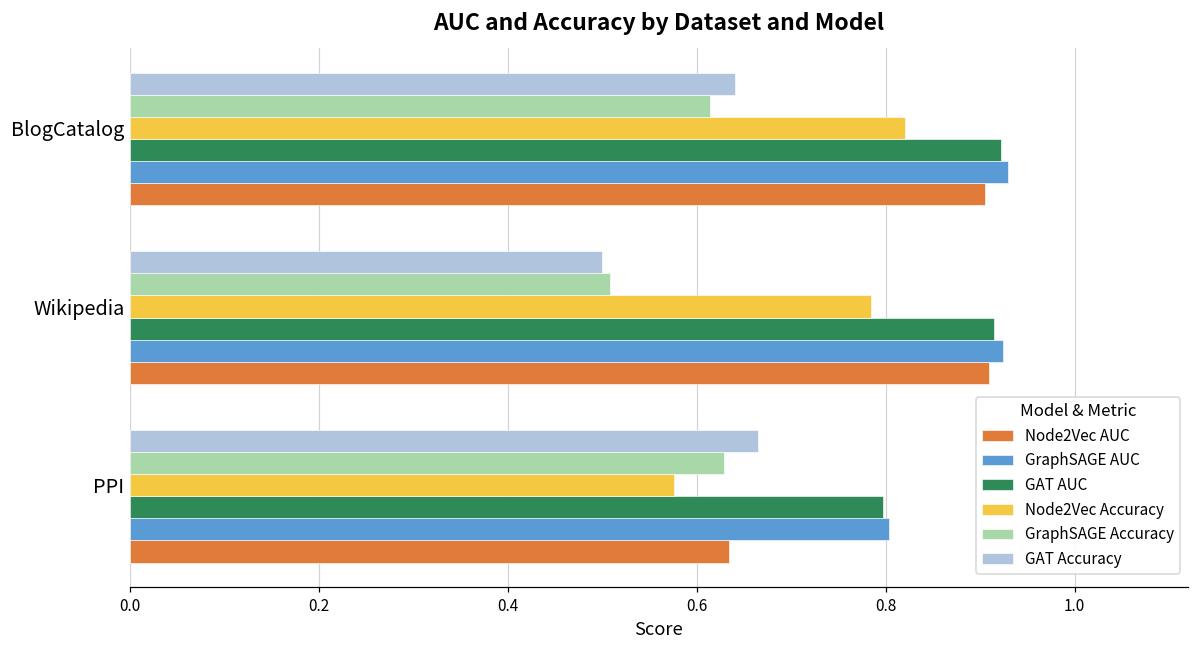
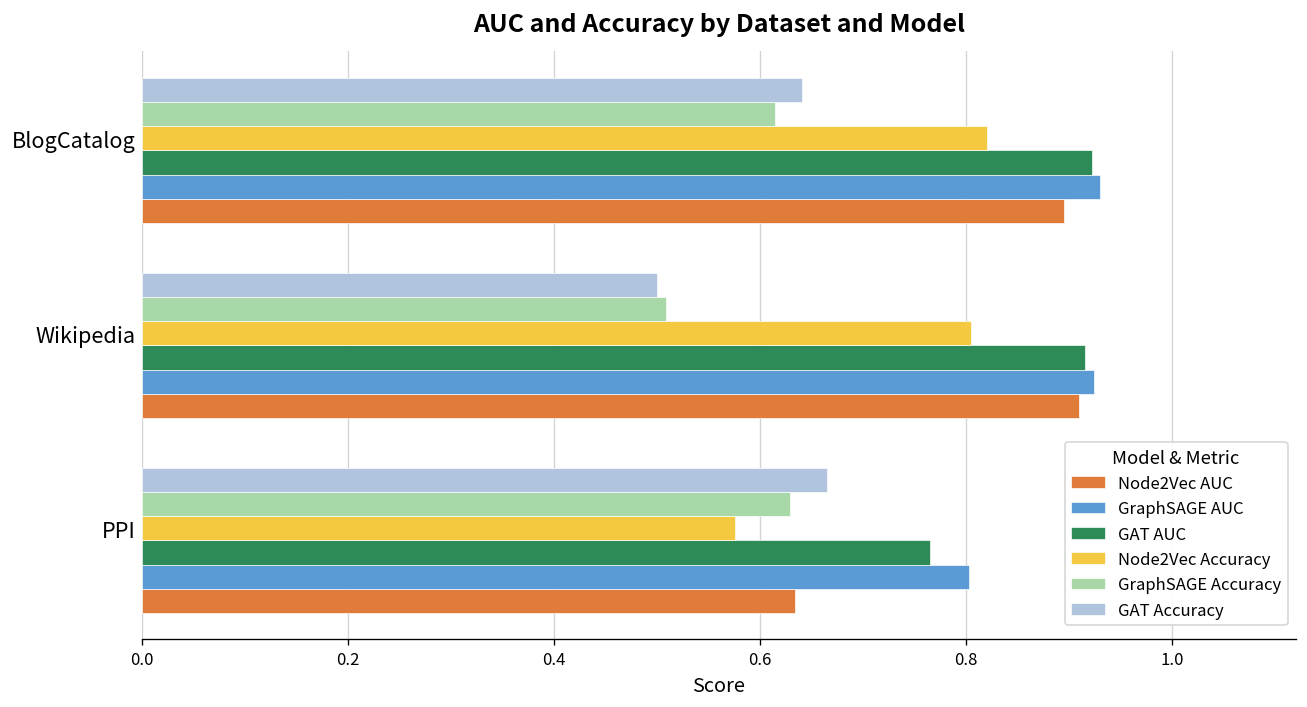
Node2Vec AUC, BlogCatalog: 0.91 -> 0.90
Node2Vec Accuracy, Wikipedia: 0.78 -> 0.80
GAT AUC, PPI: 0.80 -> 0.77
